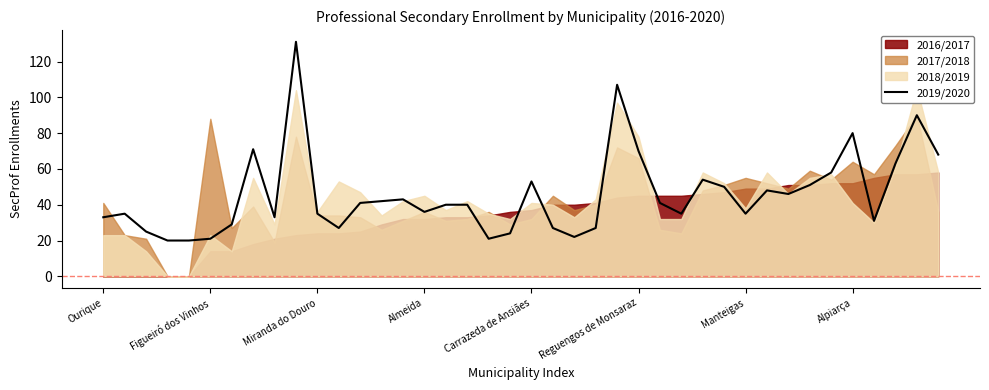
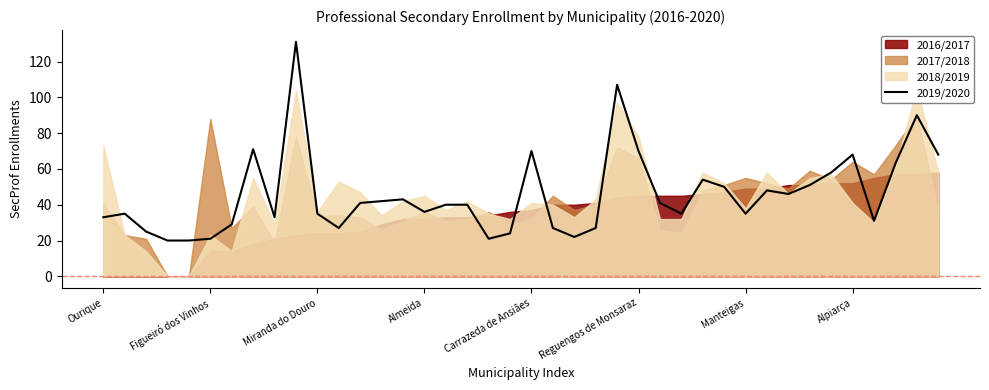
2018/2019, Ourique: 23 -> 73
2019/2020, Carrazeda de Ansiães: 53 -> 70
2019/2020, Alpiarça: 80 -> 68
